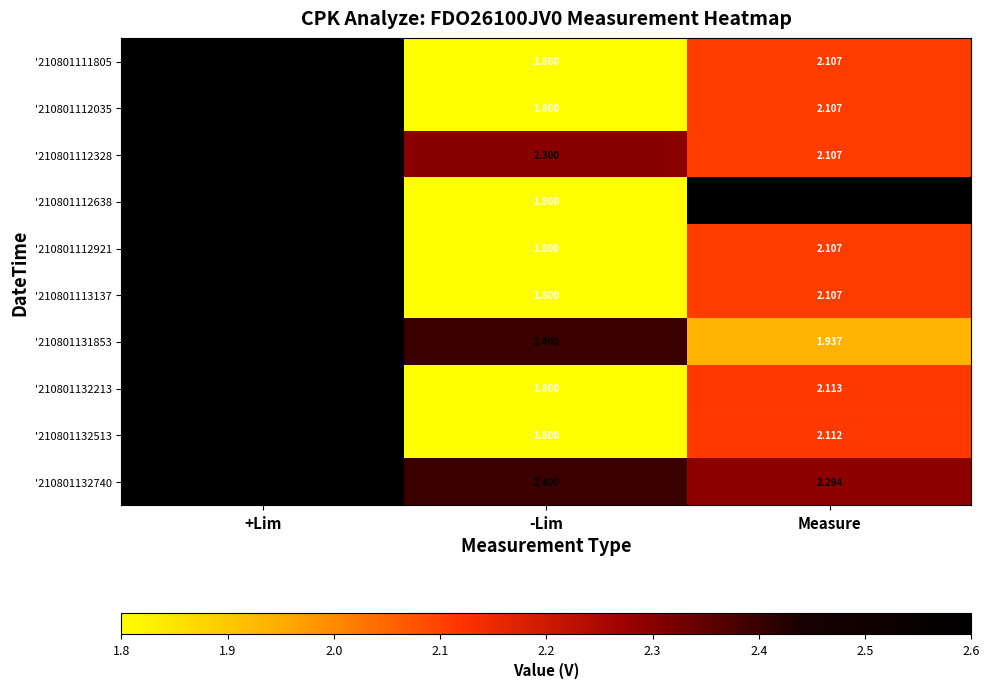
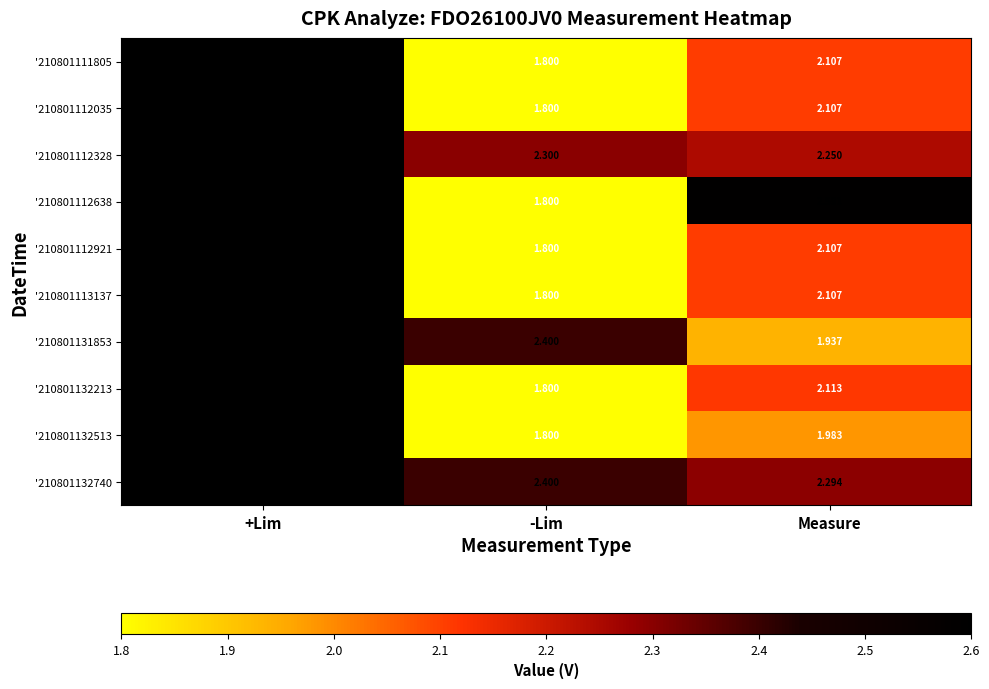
'210801112328, Measure: 2.107 -> 2.250
'210801132513, Measure: 2.112 -> 1.983
